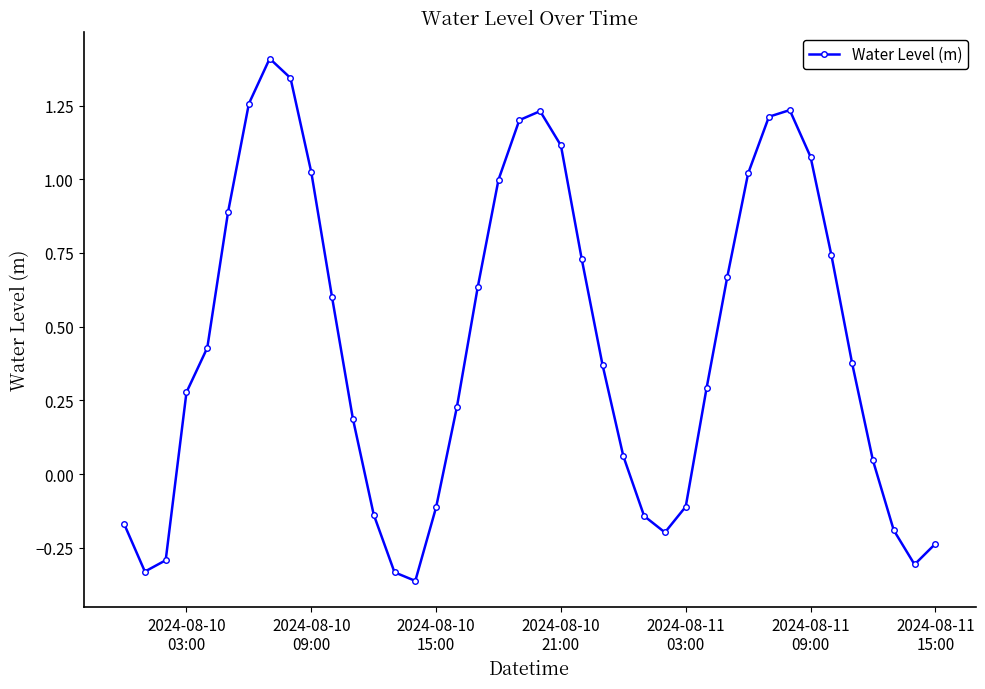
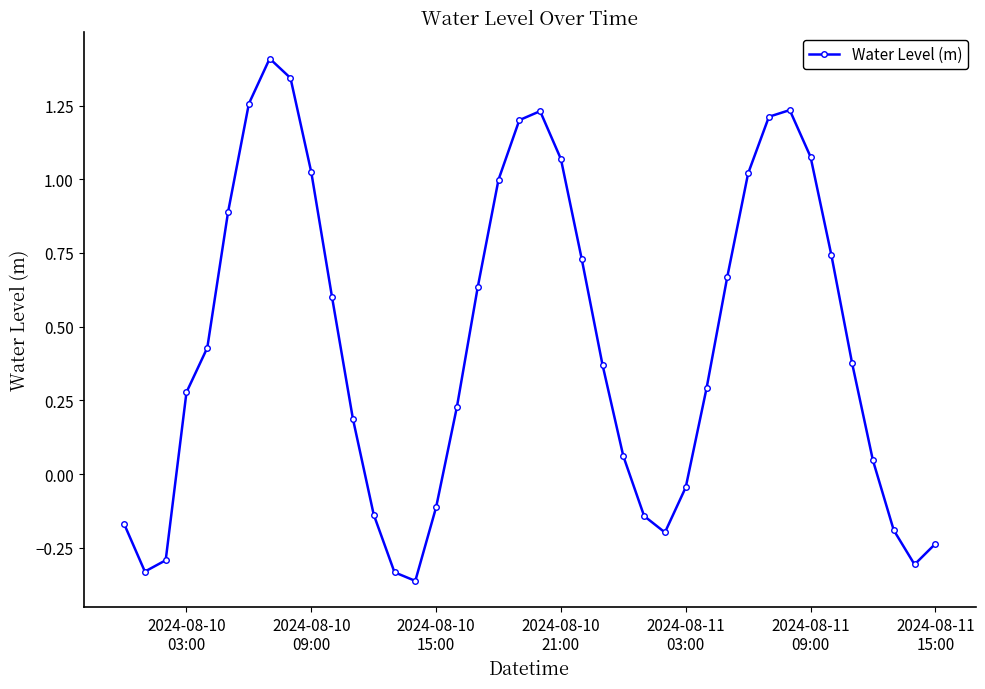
2024-08-10 21:00: 1.11 -> 1.07
2024-08-11 03:00: -0.11 -> -0.04
